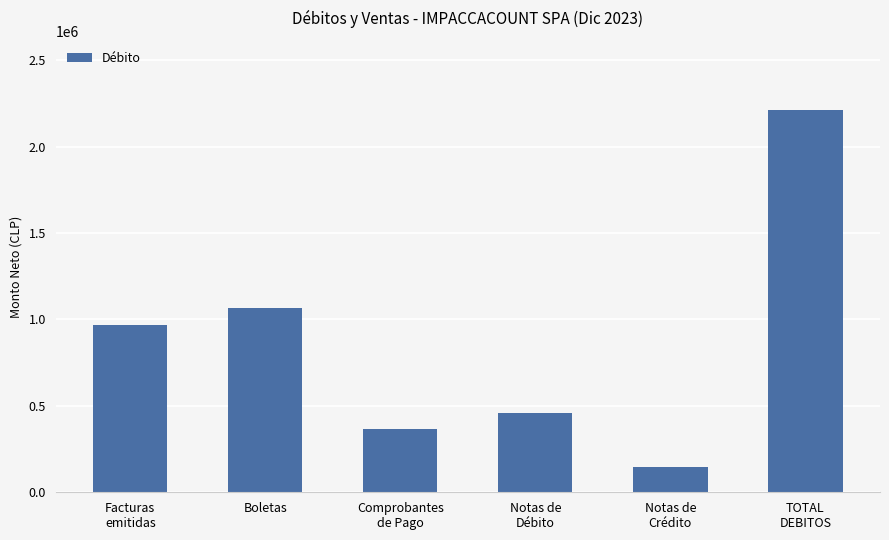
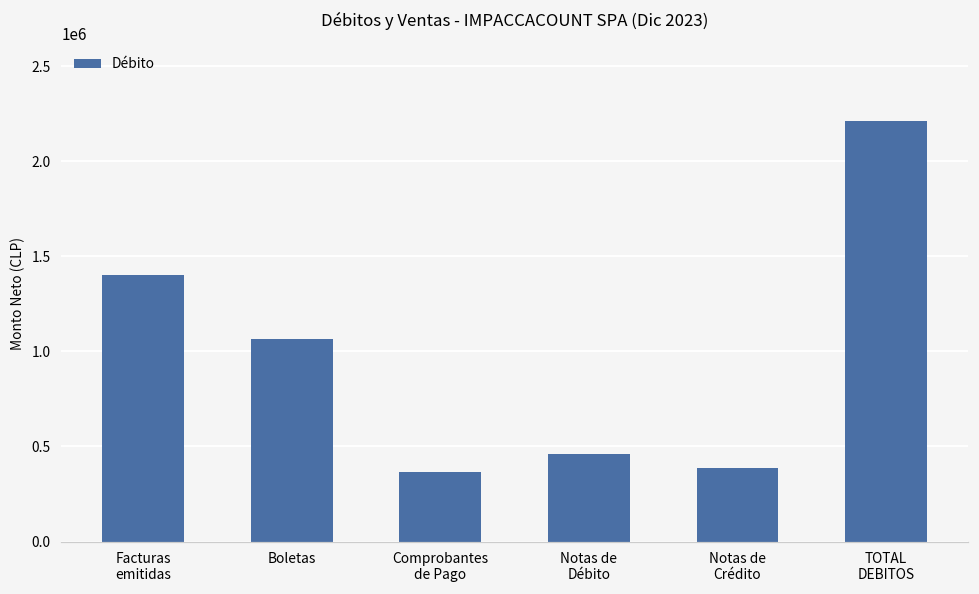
Facturas emitidas: 970000 -> 1400000
Notas de Crédito: 150000 -> 380000
